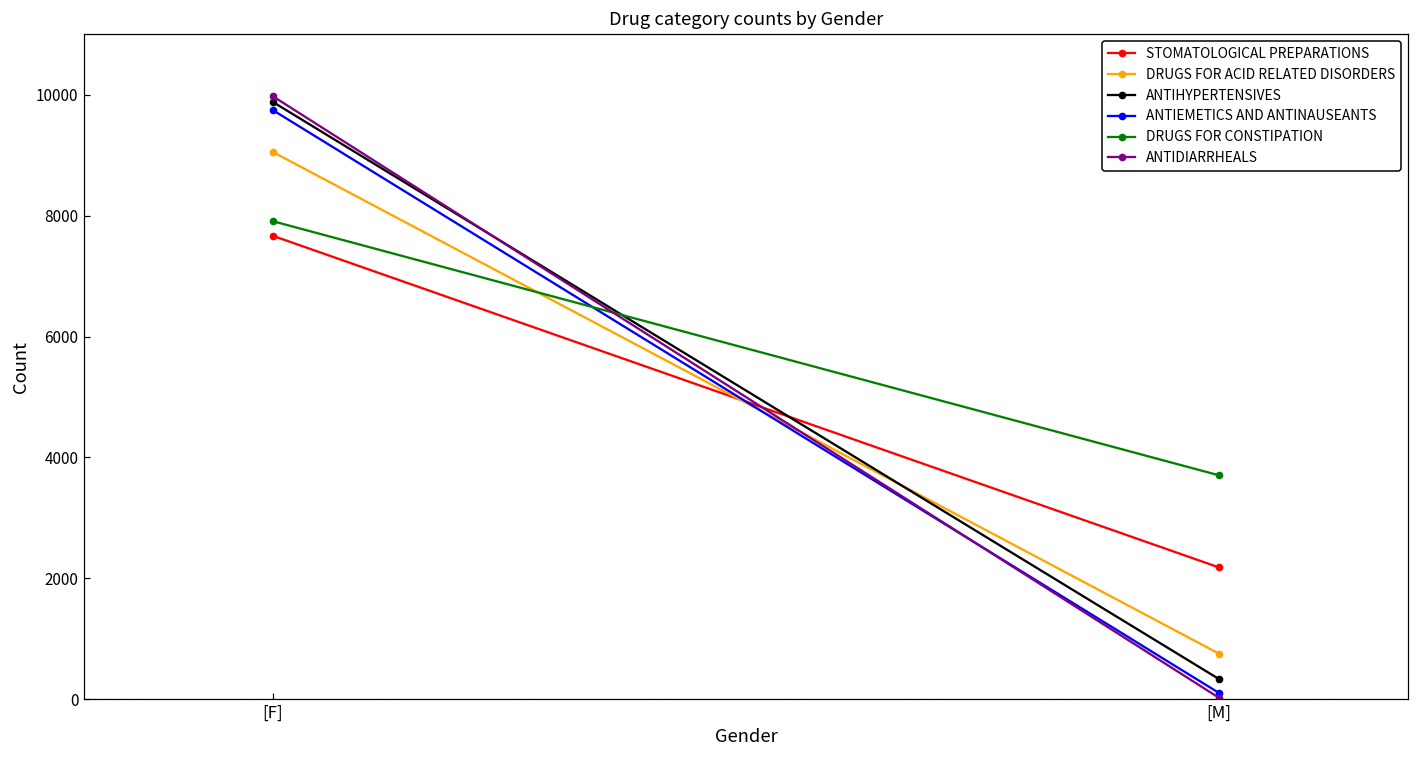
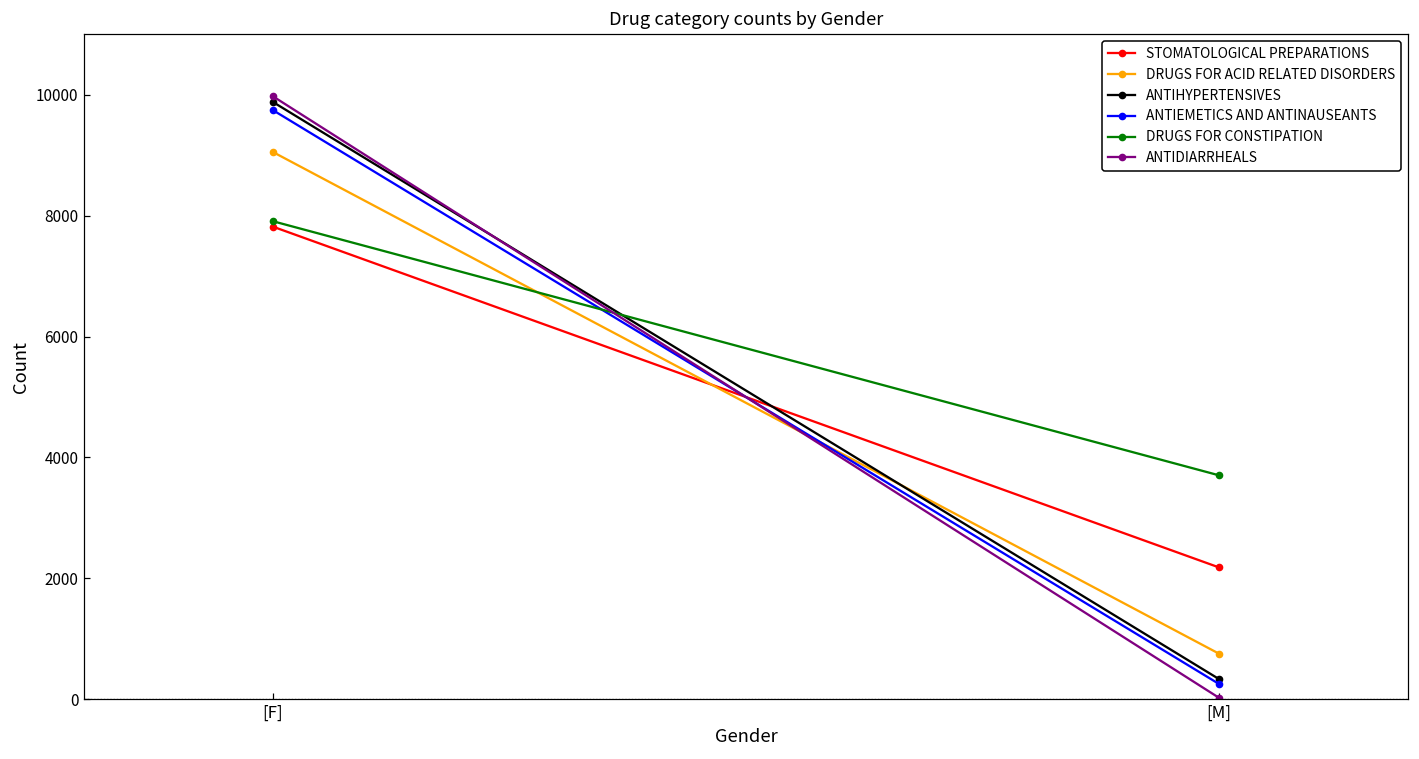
STOMATOLOGICAL PREPARATIONS, [F]: 7700 -> 7800
ANTIEMETICS AND ANTINAUSEANTS, [M]: 100 -> 300
